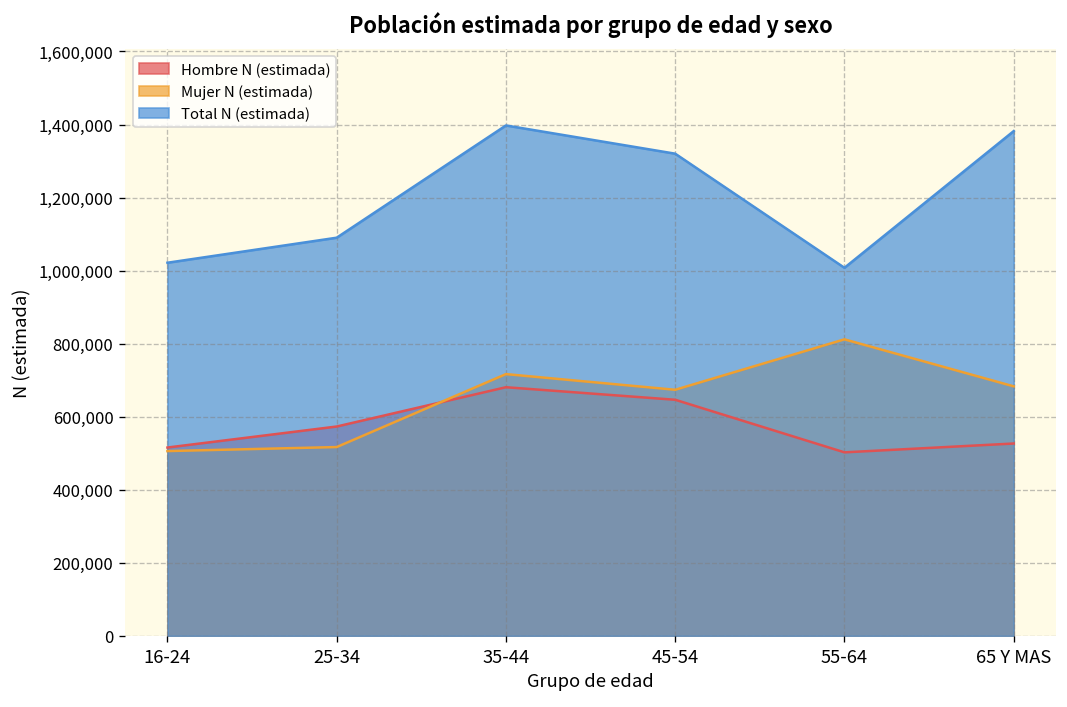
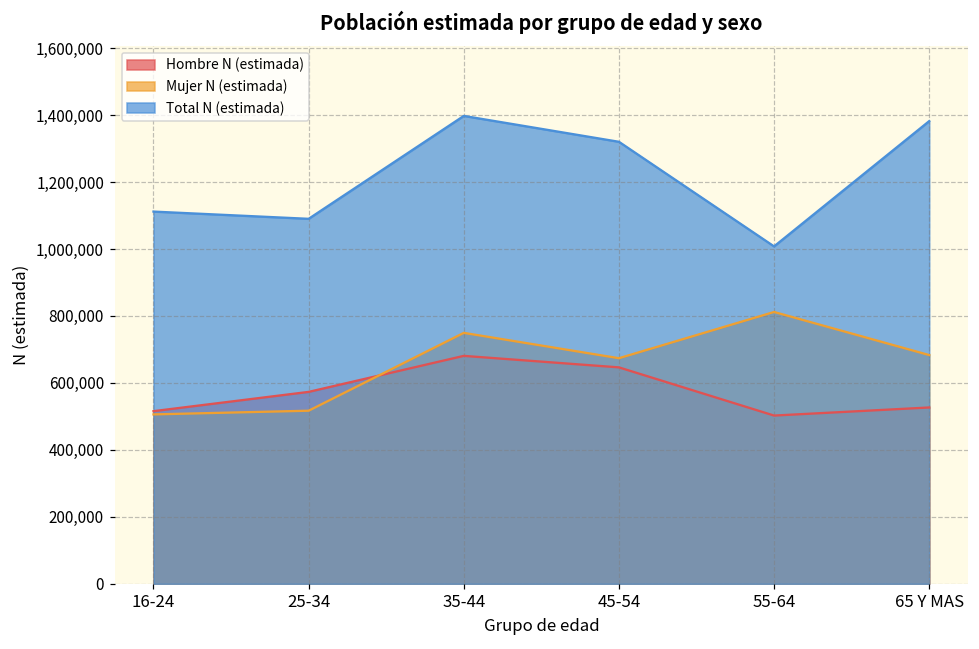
Total N (estimada), 16-24: 1,020,000 -> 1,110,000
Mujer N (estimada), 35-44: 720,000 -> 750,000
